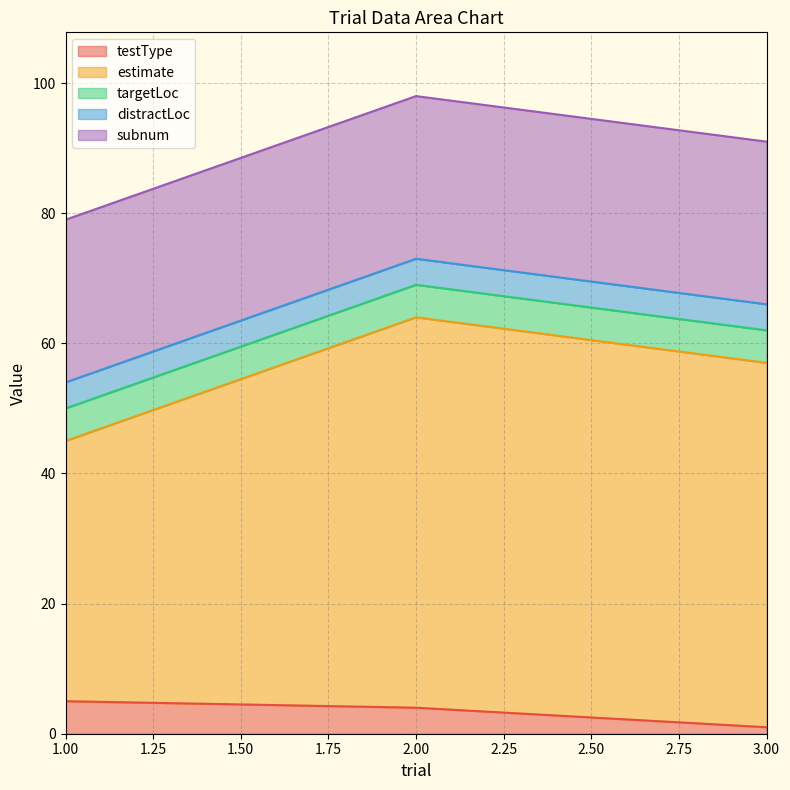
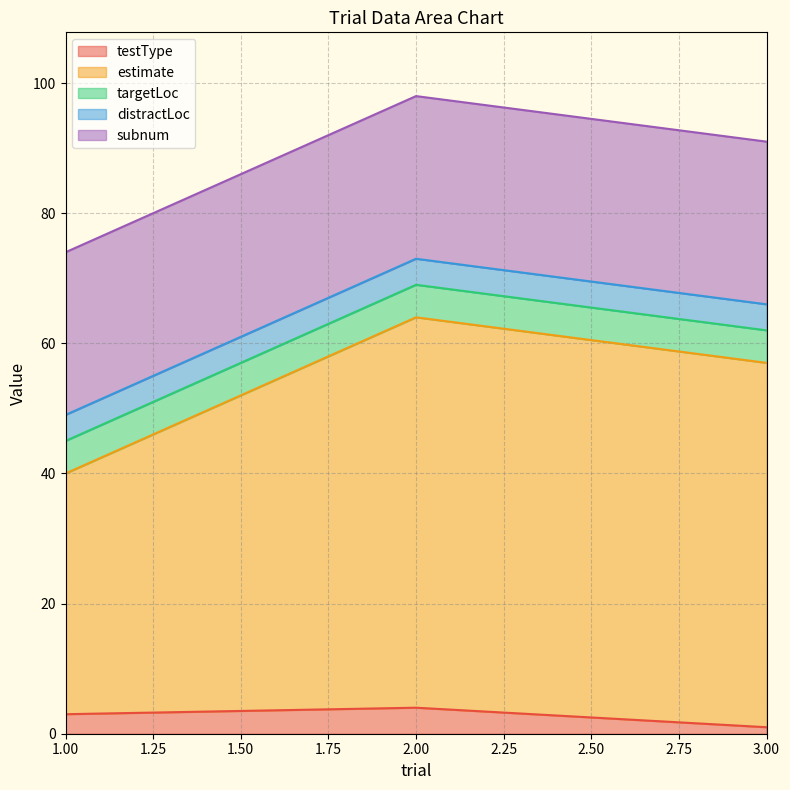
testType, 1.00: 5 -> 3
estimate, 1.00: 40 -> 37
